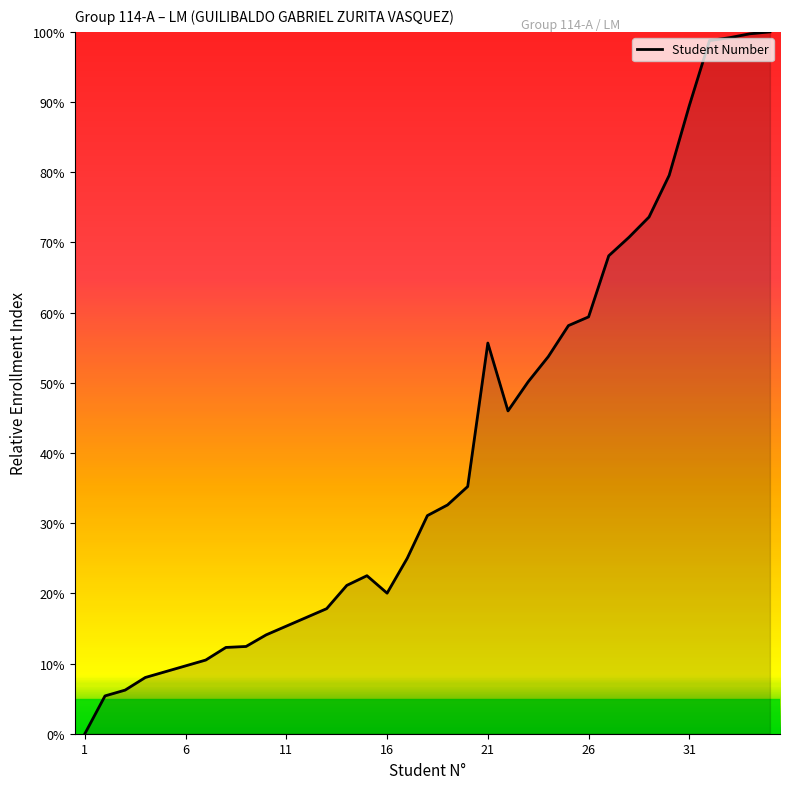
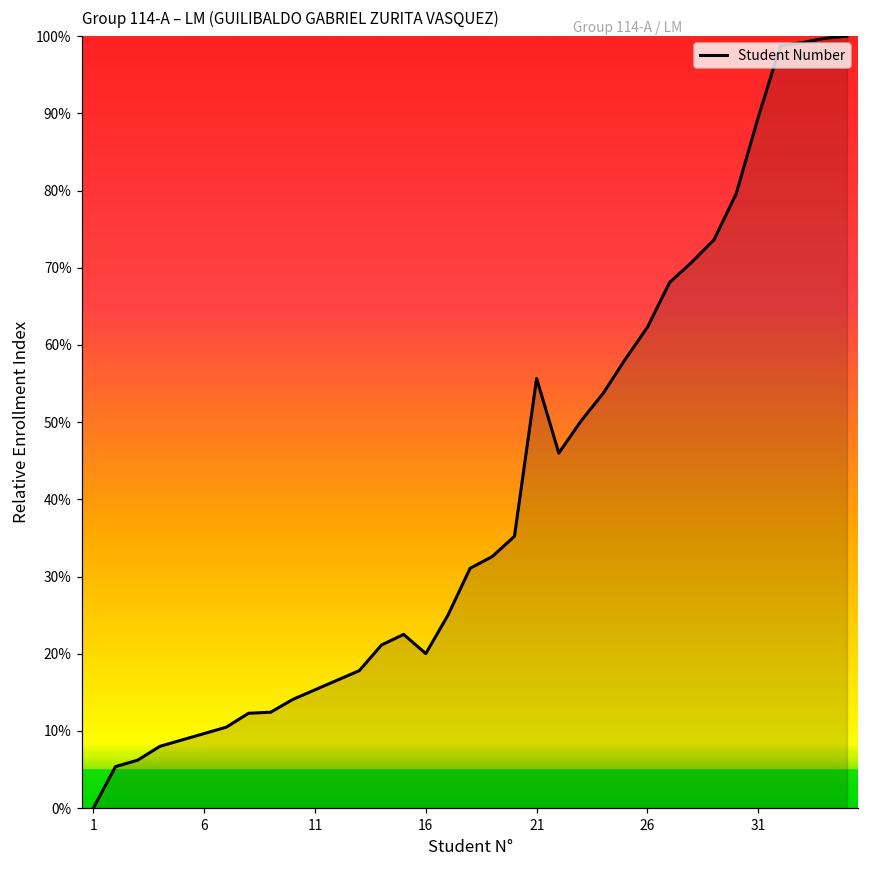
26: 59% -> 62%
